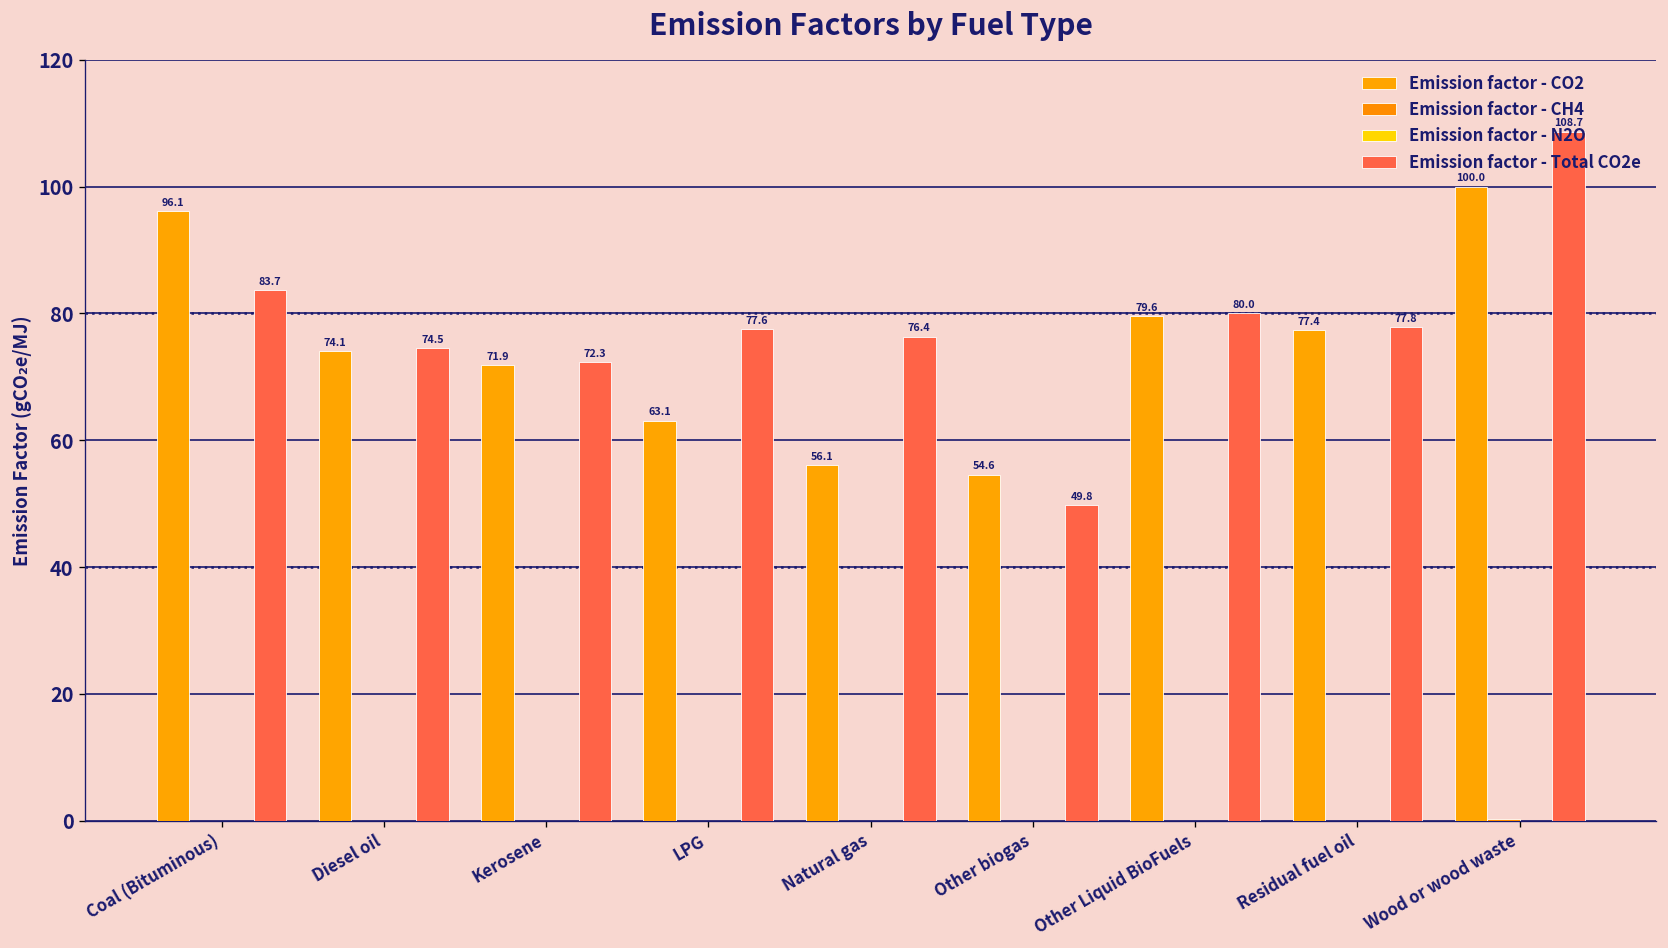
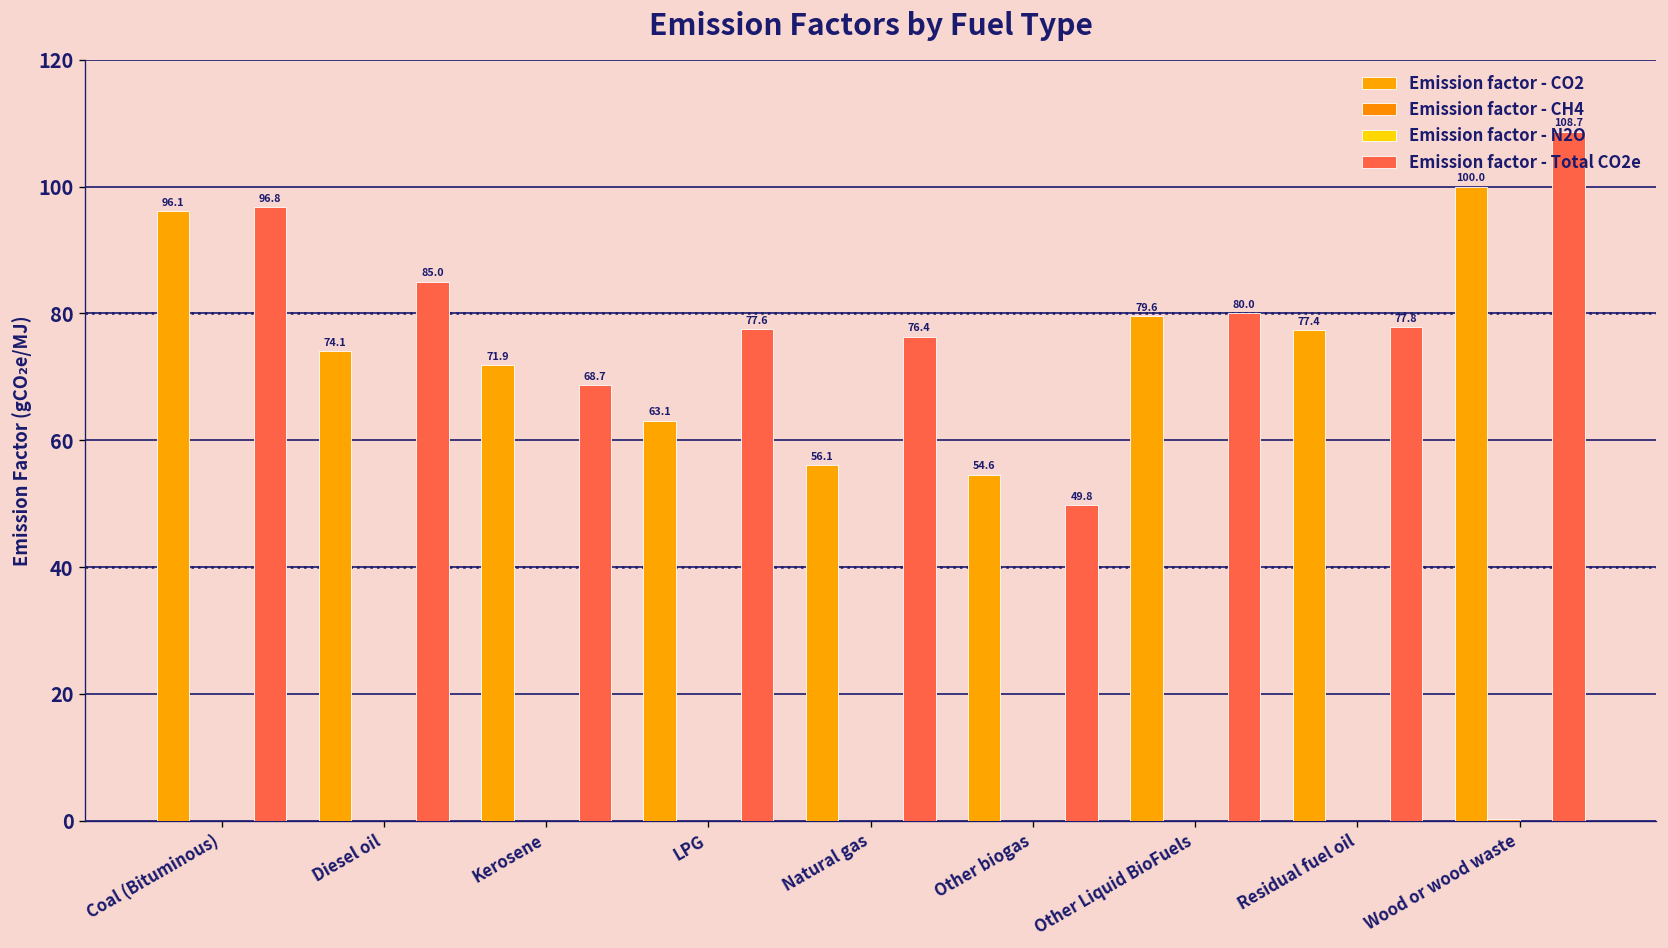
Emission factor - Total CO2e, Coal (Bituminous): 83.7 -> 96.8
Emission factor - Total CO2e, Diesel oil: 74.5 -> 85.0
Emission factor - Total CO2e, Kerosene: 72.3 -> 68.7
